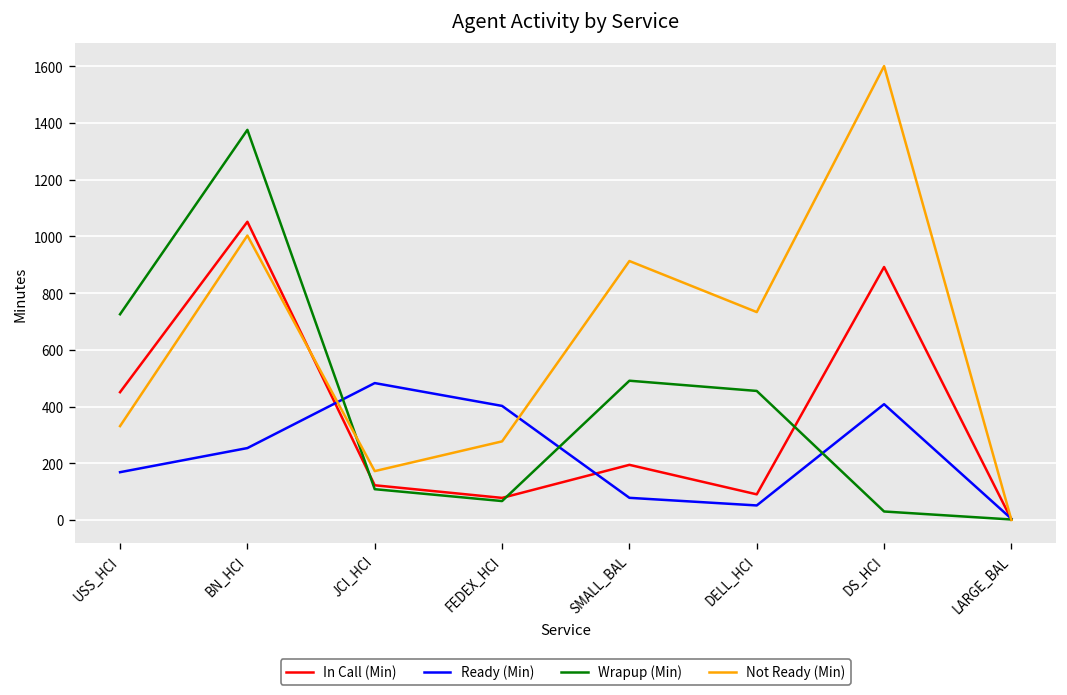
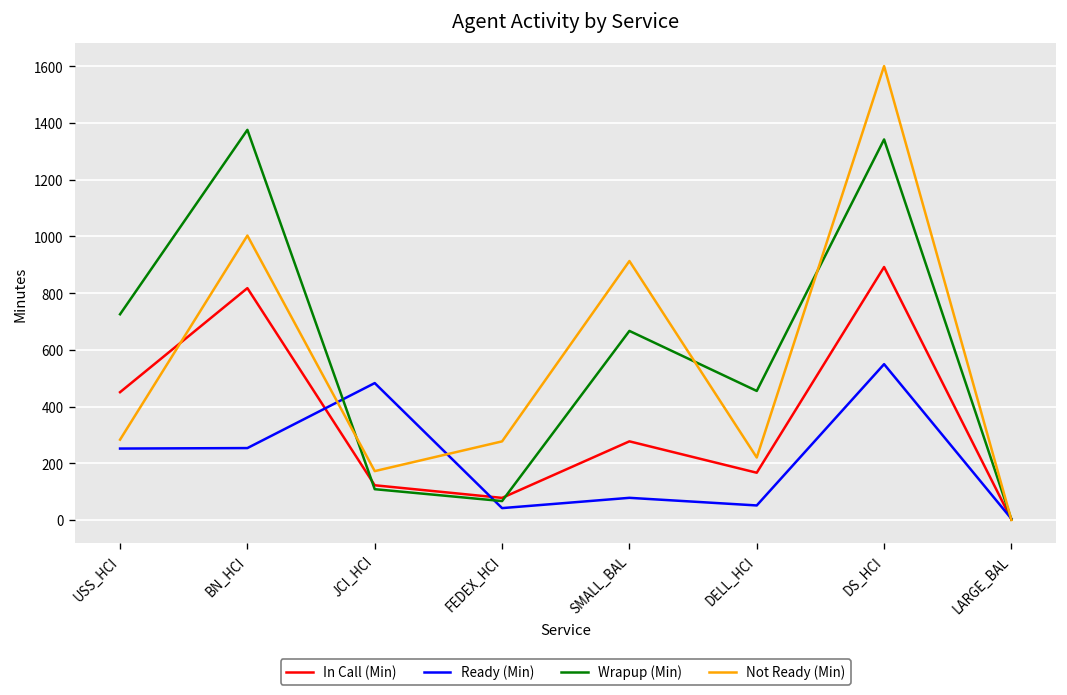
Ready (Min), USS_HCI: 170 -> 250
Not Ready (Min), USS_HCI: 330 -> 280
In Call (Min), BN_HCI: 1050 -> 820
Ready (Min), FEDEX_HCI: 400 -> 40
In Call (Min), SMALL_BAL: 190 -> 280
Wrapup (Min), SMALL_BAL: 490 -> 670
In Call (Min), DELL_HCI: 90 -> 170
Not Ready (Min), DELL_HCI: 730 -> 220
Ready (Min), DS_HCI: 410 -> 550
Wrapup (Min), DS_HCI: 30 -> 1340
